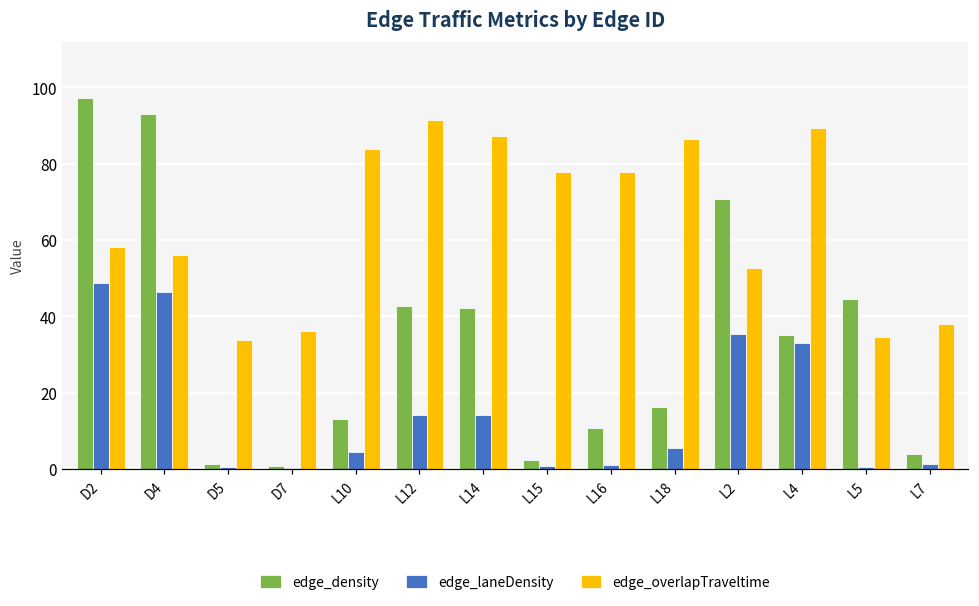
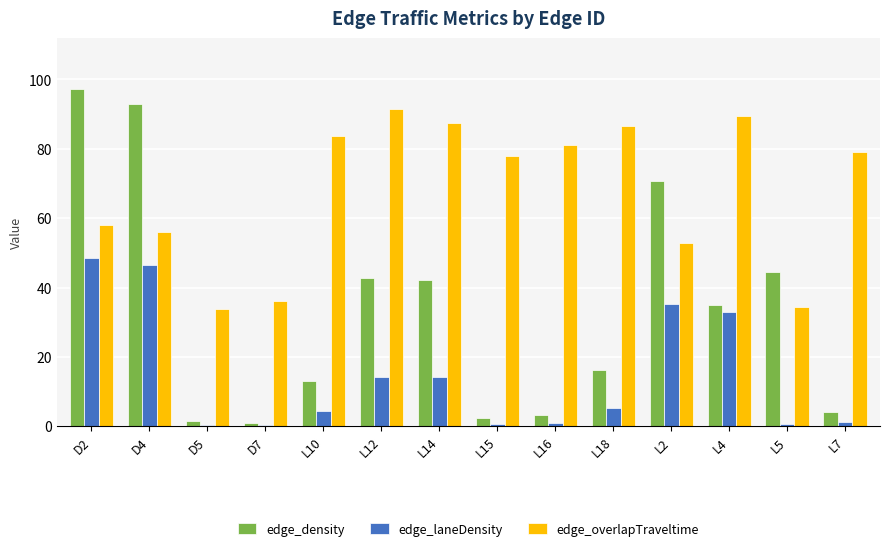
edge_density, L16: 11 -> 3
edge_overlapTraveltime, L16: 78 -> 81
edge_overlapTraveltime, L7: 38 -> 79
